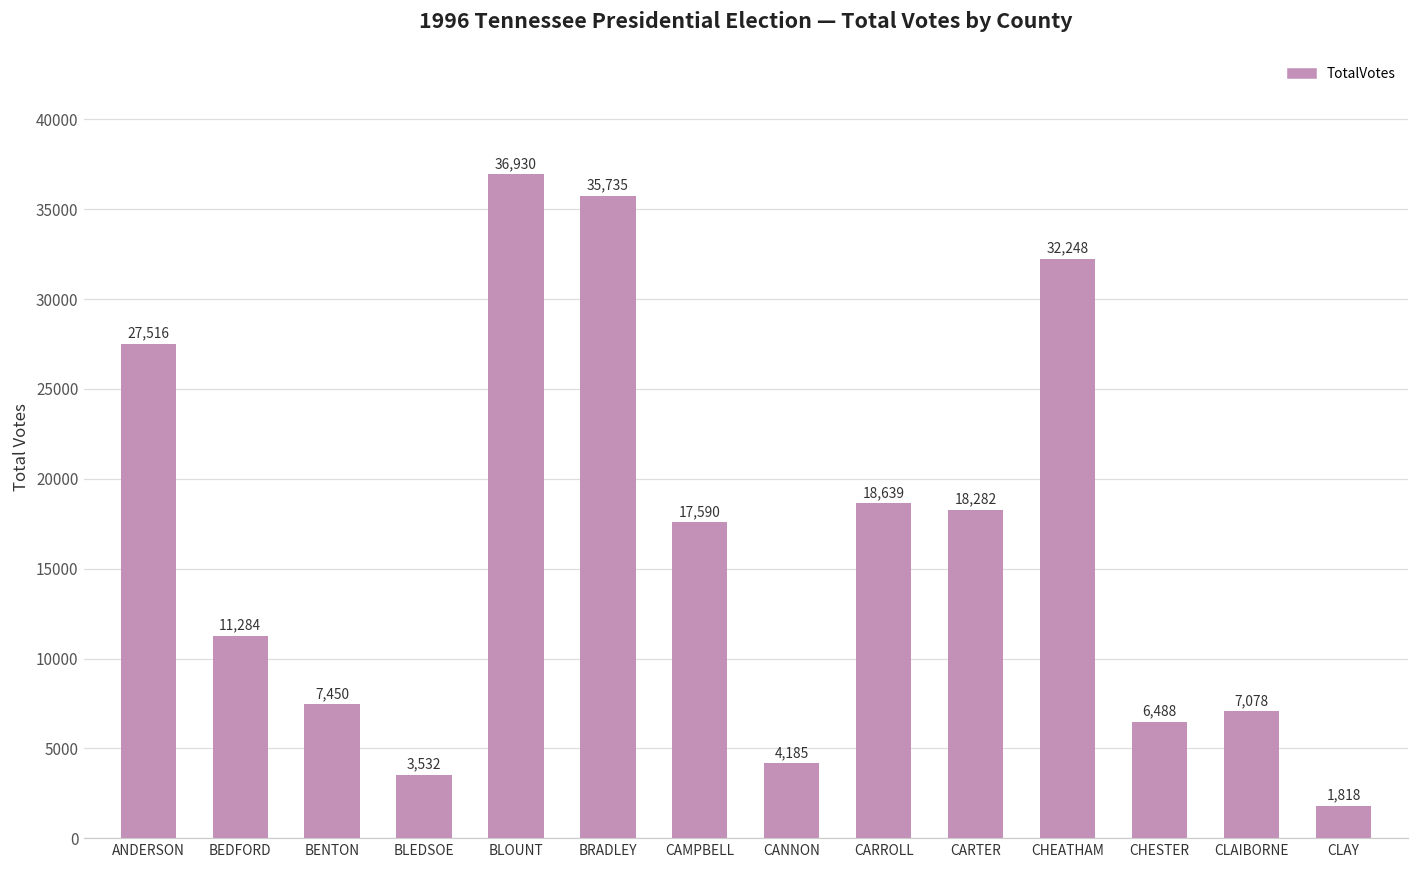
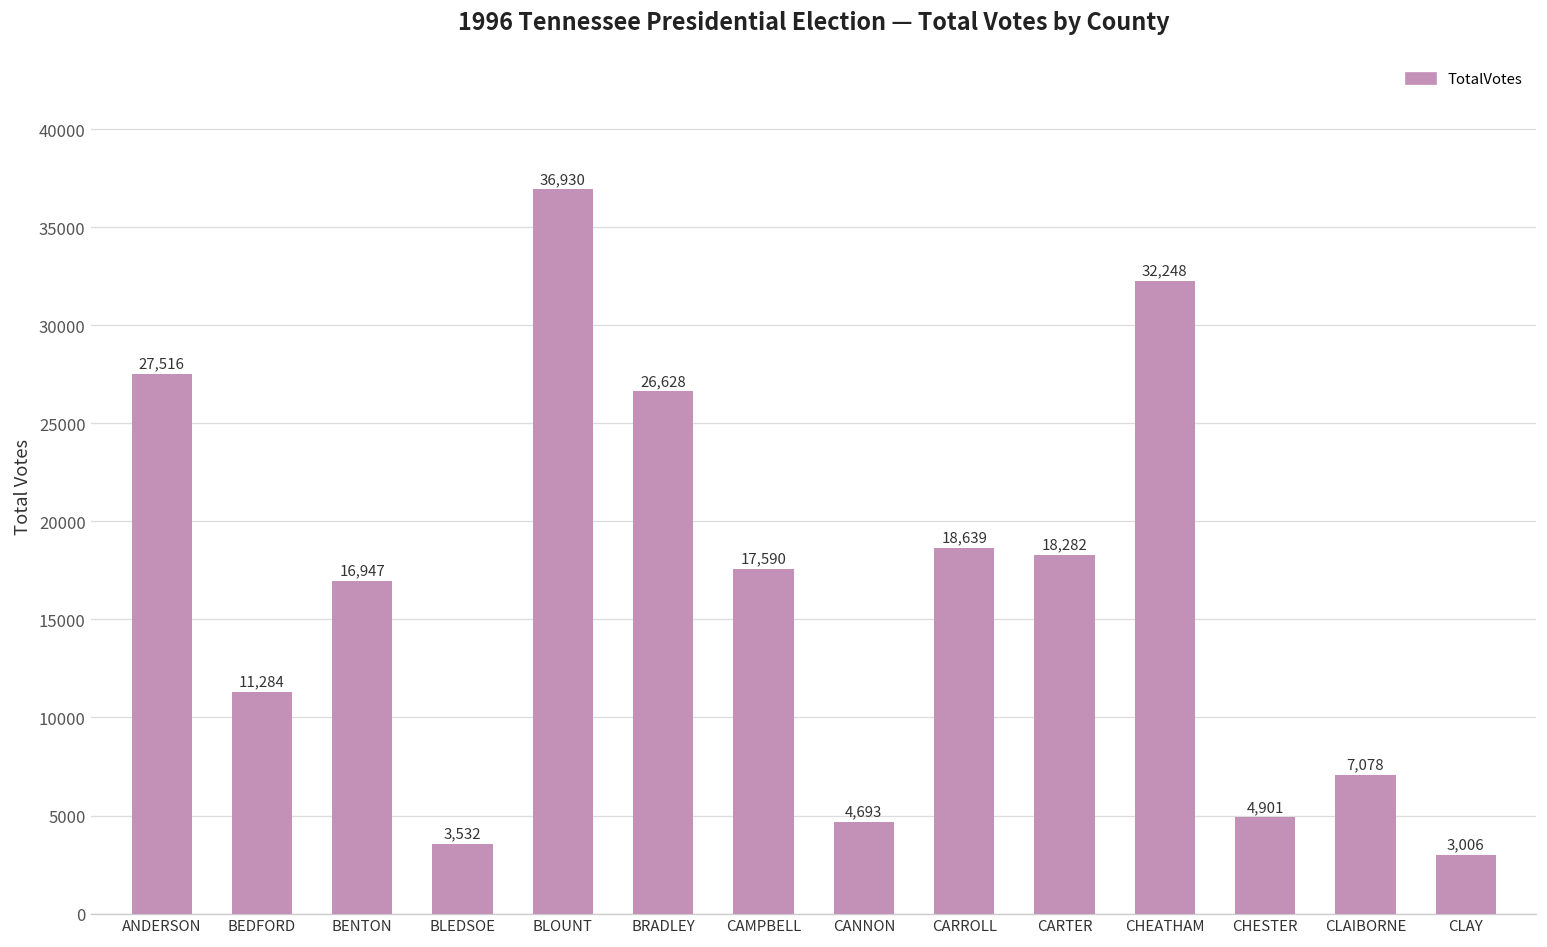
BENTON: 7,450 -> 16,947
BRADLEY: 35,735 -> 26,628
CANNON: 4,185 -> 4,693
CHESTER: 6,488 -> 4,901
CLAY: 1,818 -> 3,006
